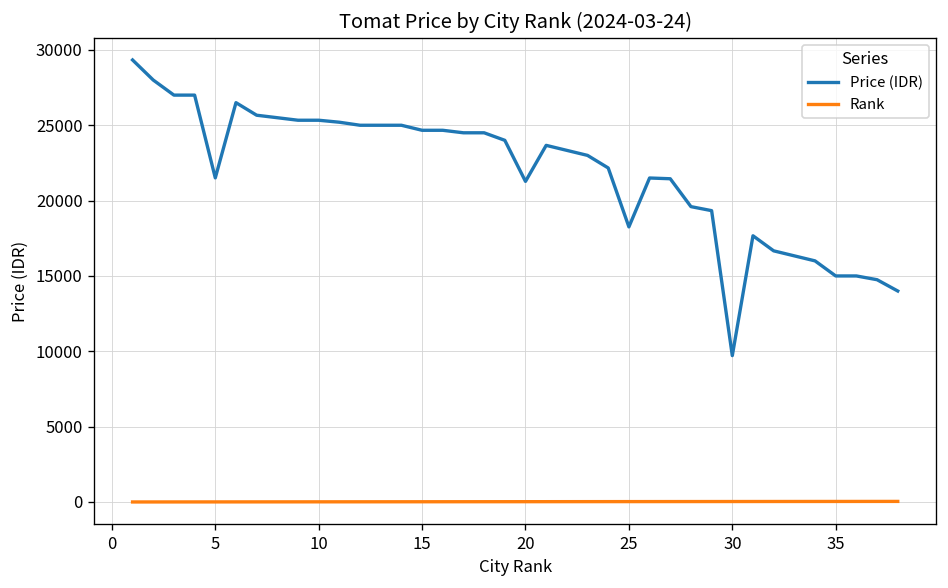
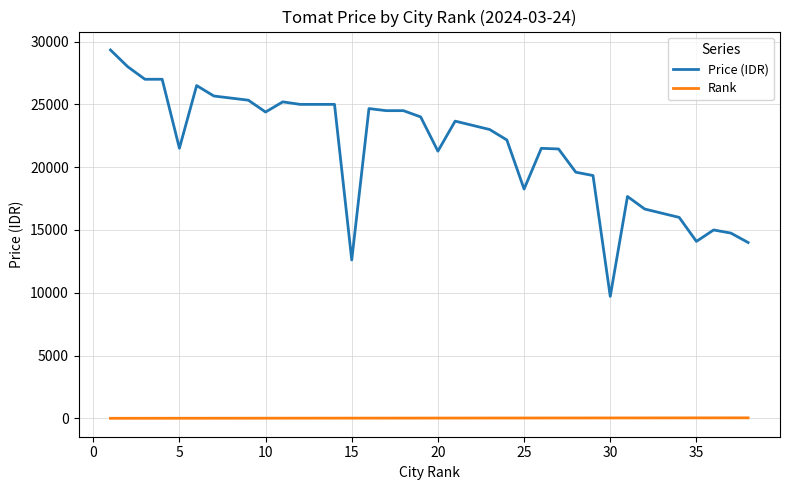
Price (IDR), 10: 25300 -> 24400
Price (IDR), 15: 24700 -> 12600
Price (IDR), 35: 15000 -> 14100
